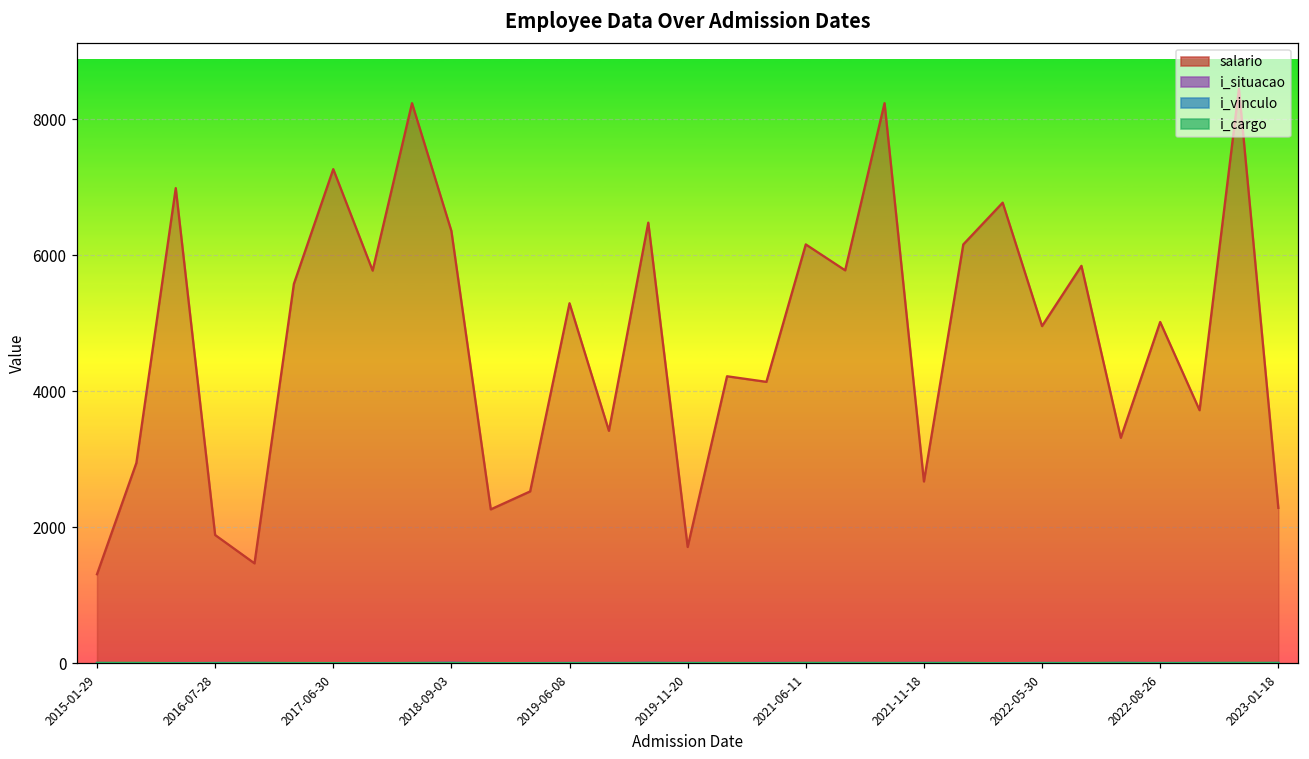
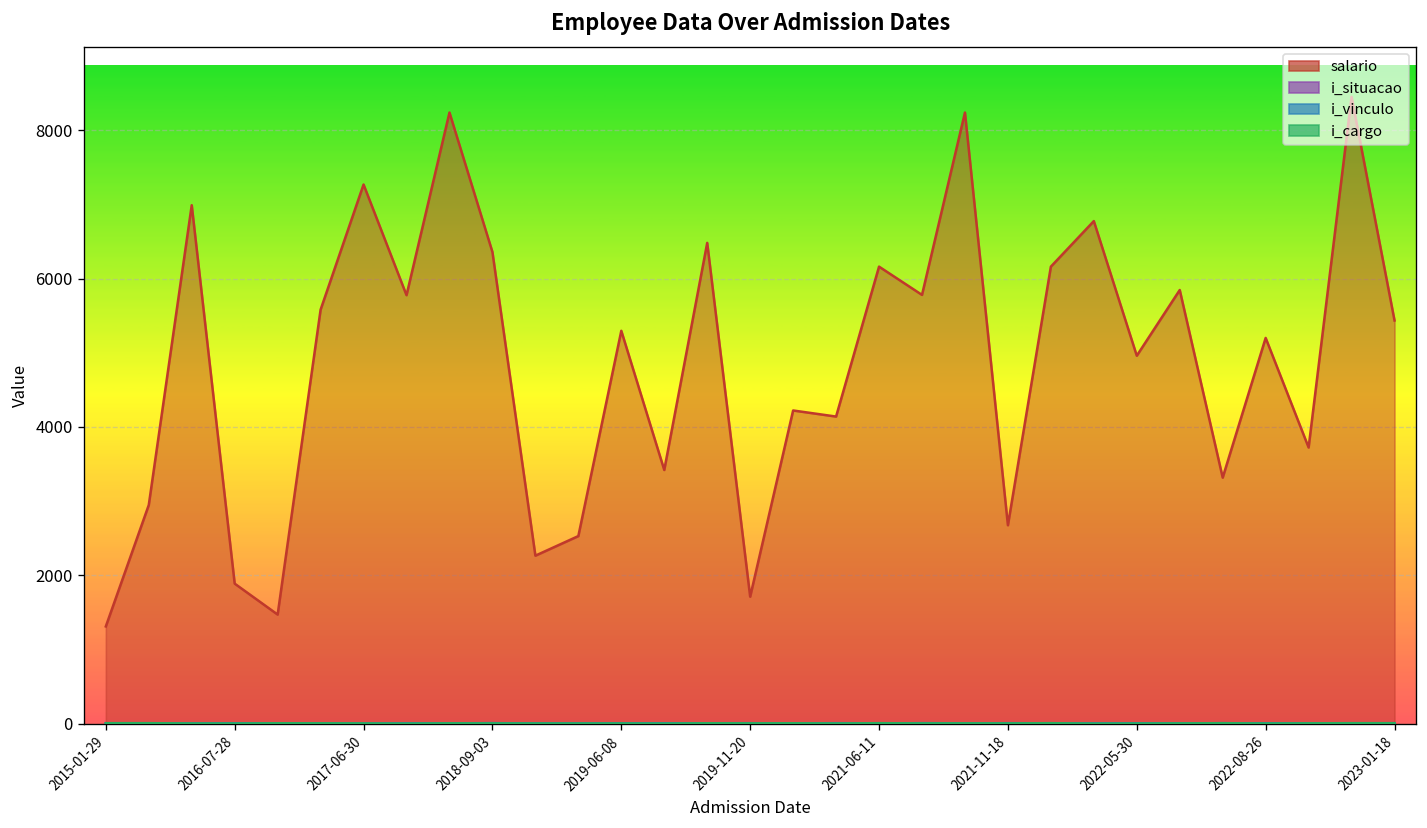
salario, 2022-08-26: 5000 -> 5200
salario, 2023-01-18: 2300 -> 5400
